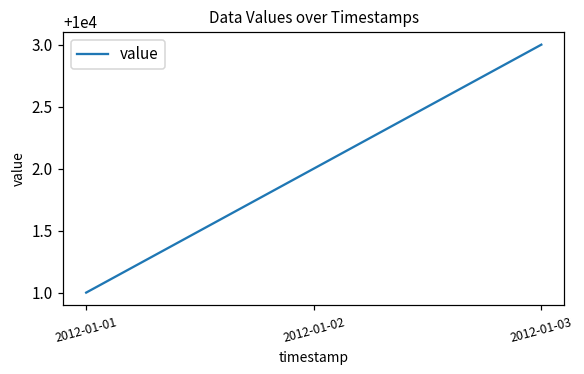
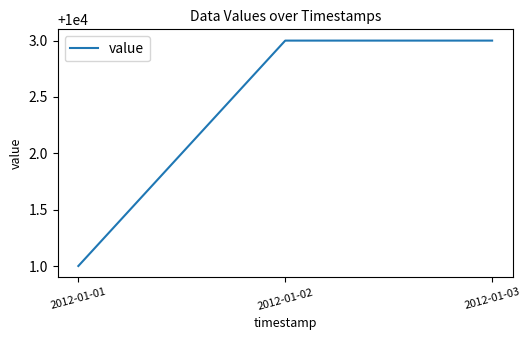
2012-01-02: 10002 -> 10003
